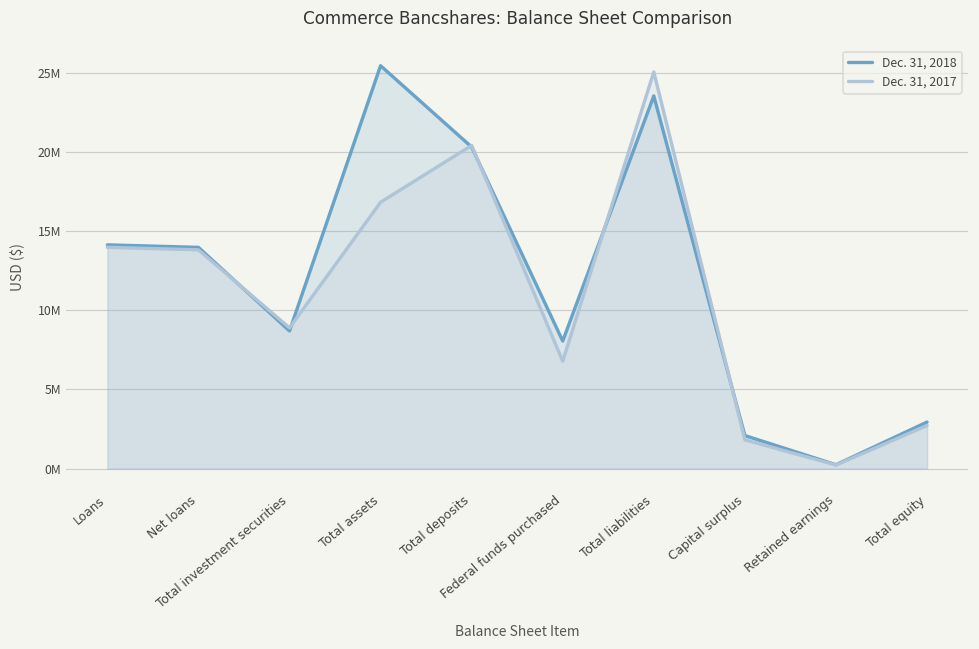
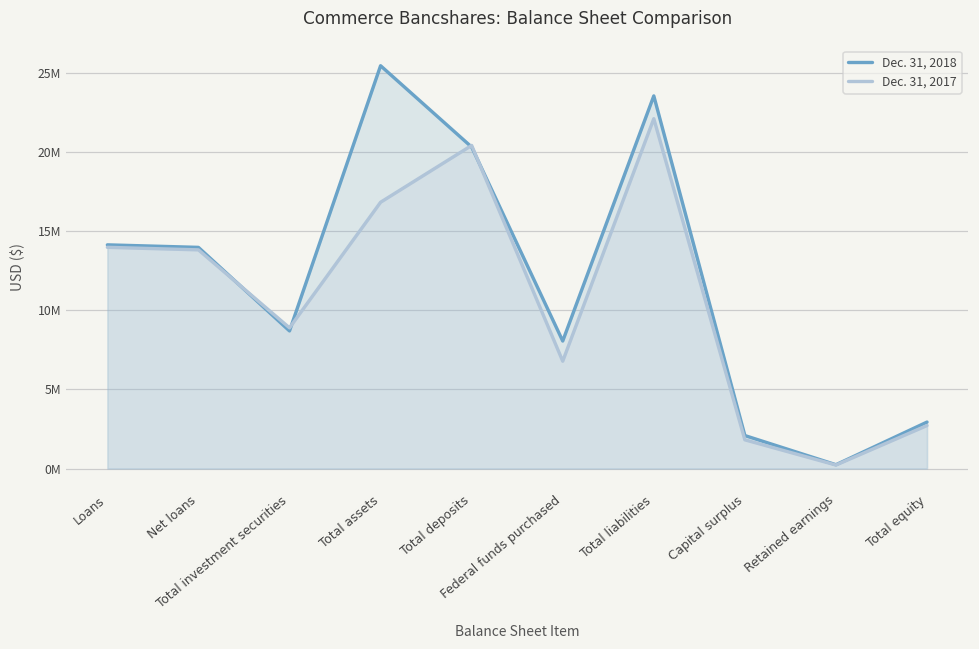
Dec. 31, 2017, Total liabilities: 25100000 -> 22100000
